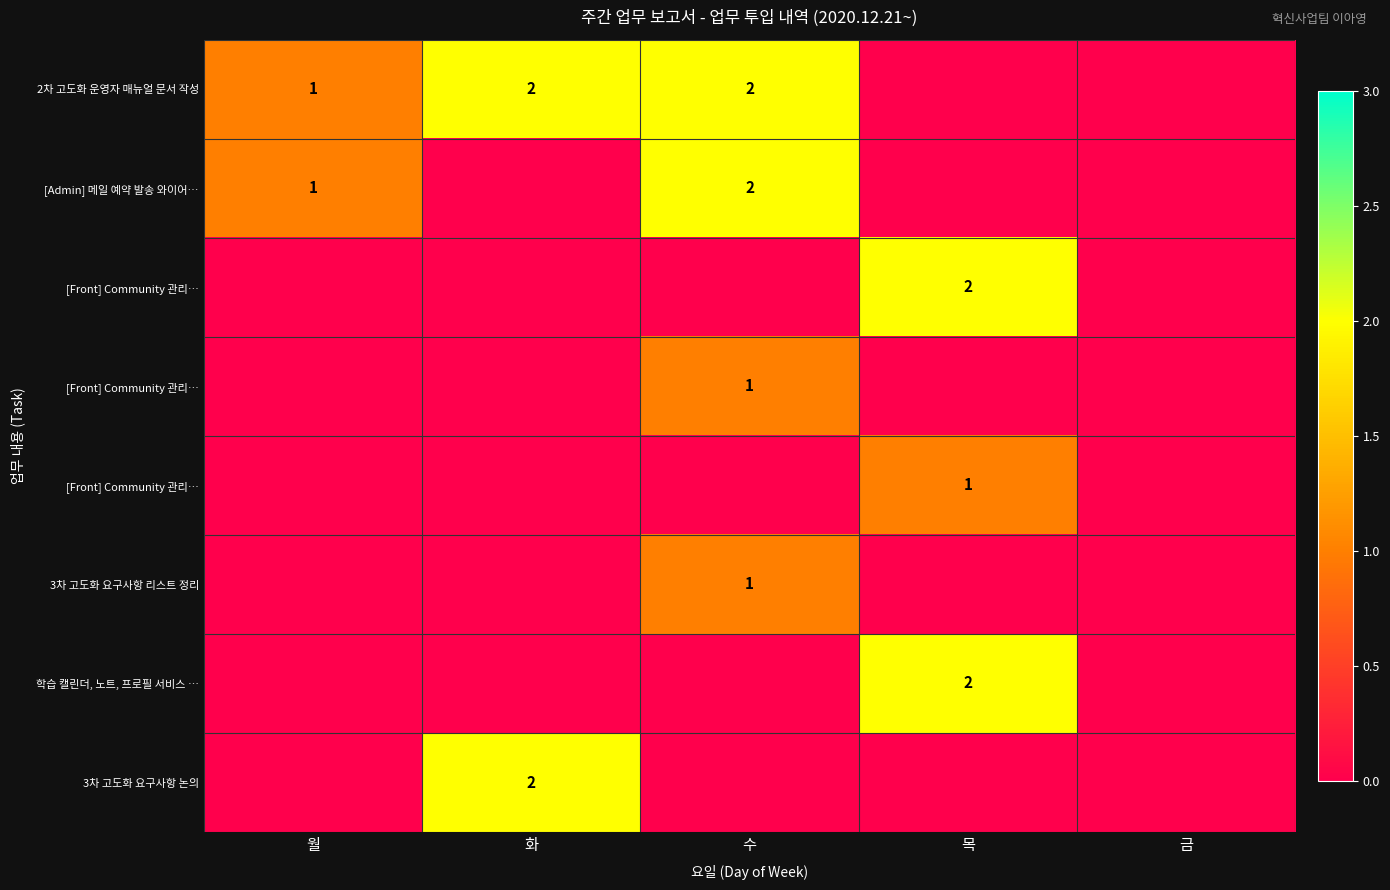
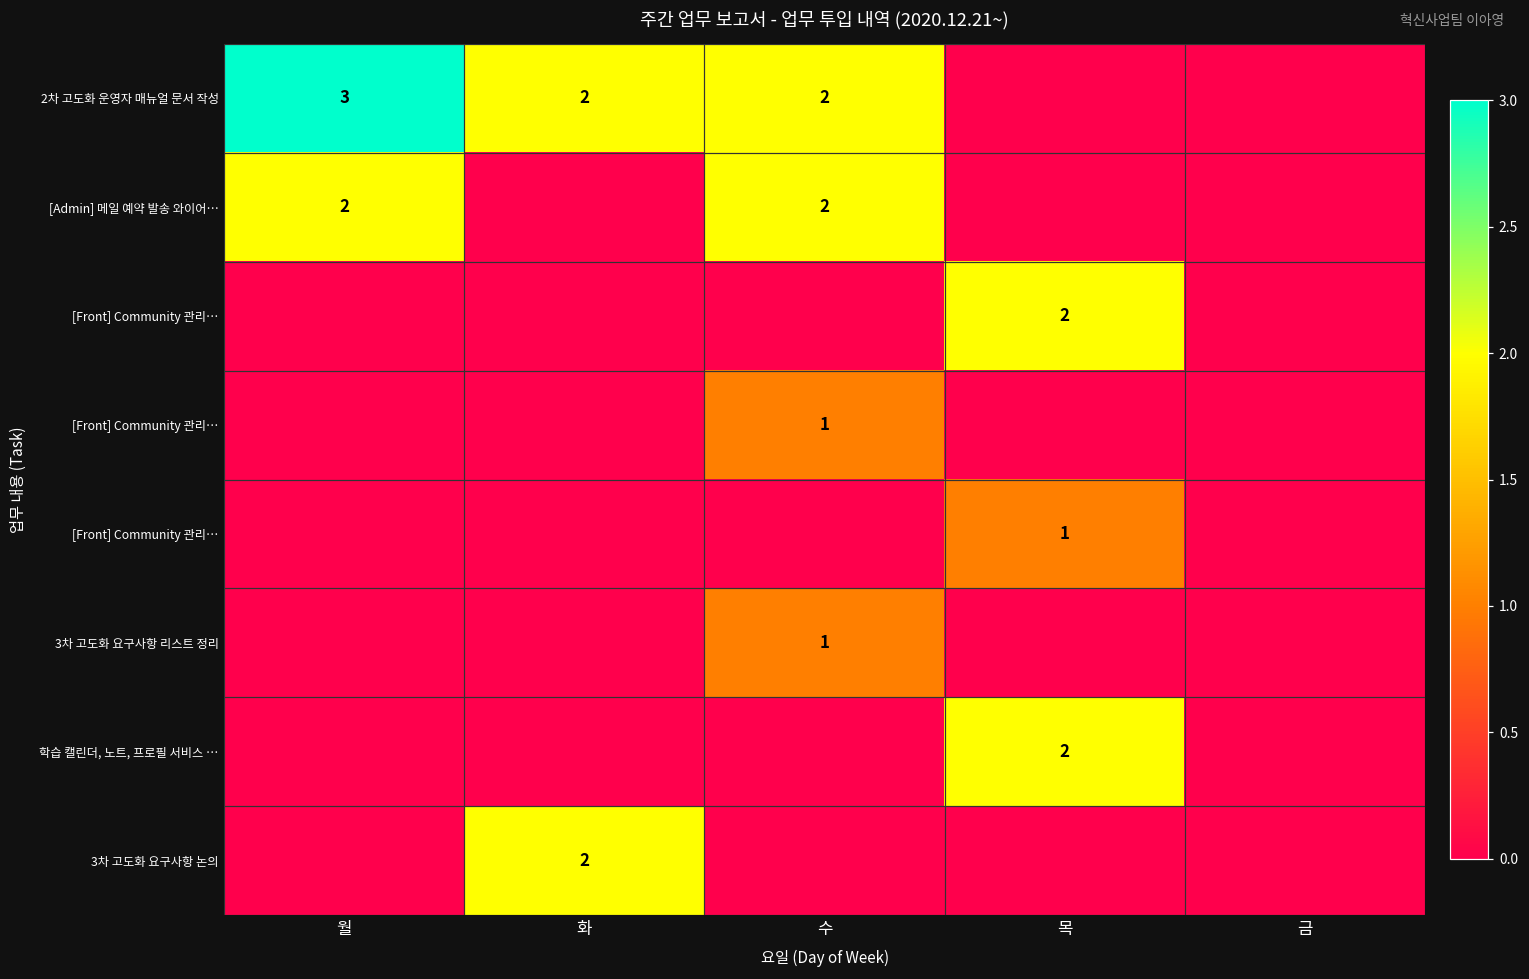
2차 고도화 운영자 매뉴얼 문서 작성, 월: 1 -> 3
[Admin] 메일 예약 발송 와이어…, 월: 1 -> 2
